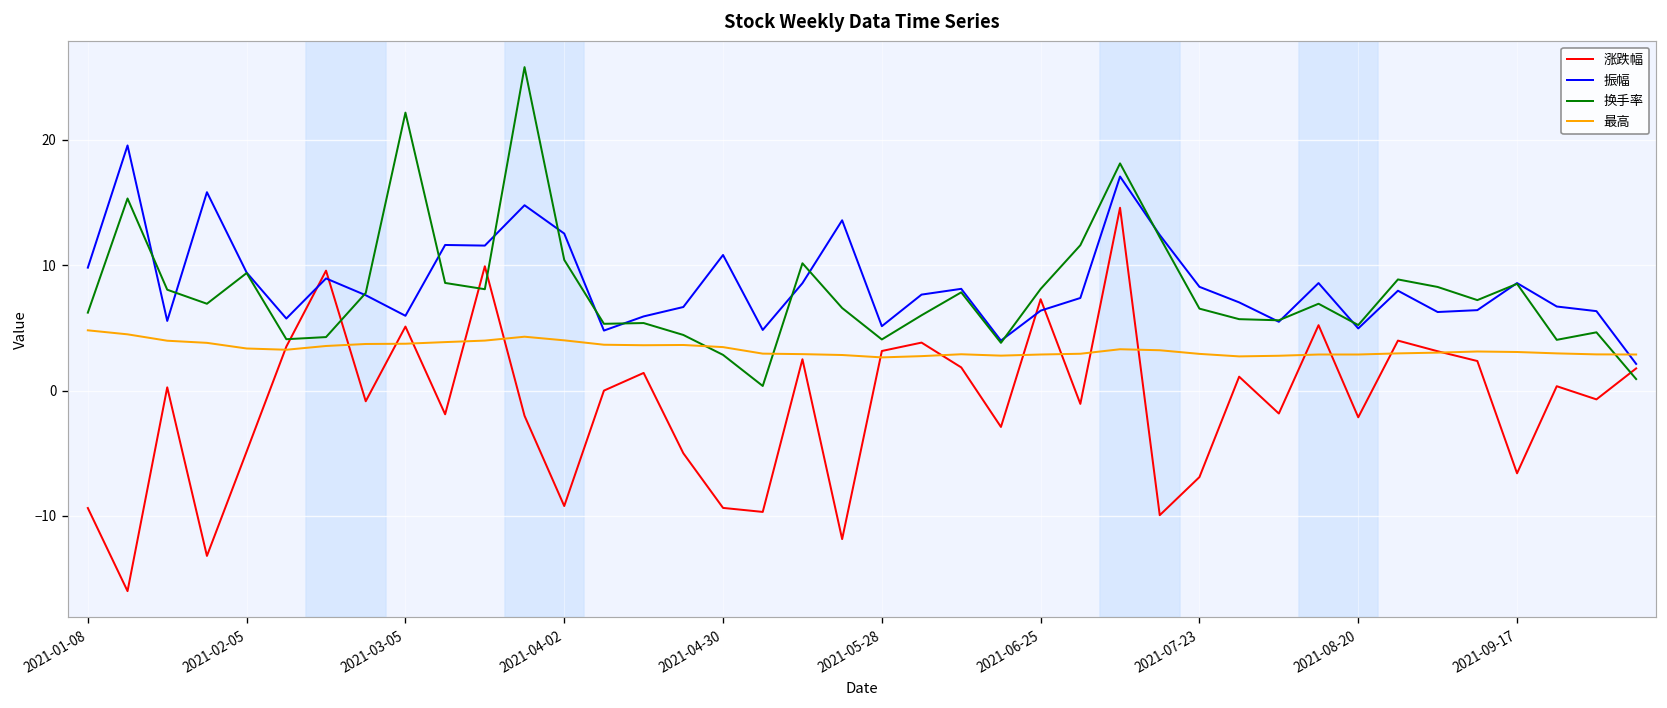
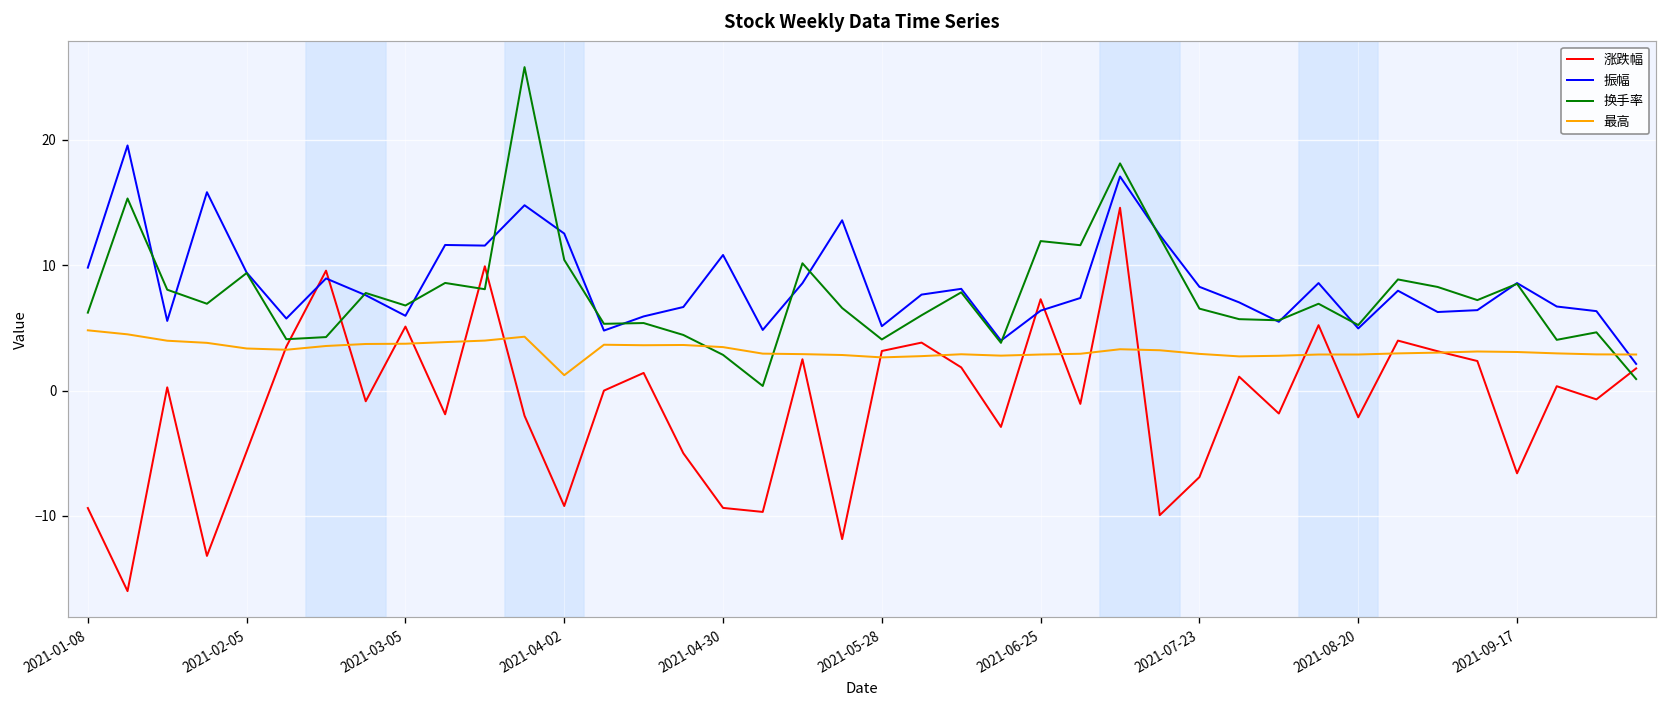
换手率, 2021-03-05: 22.2 -> 6.8
最高, 2021-04-02: 4.0 -> 1.2
换手率, 2021-06-25: 8.1 -> 11.9
